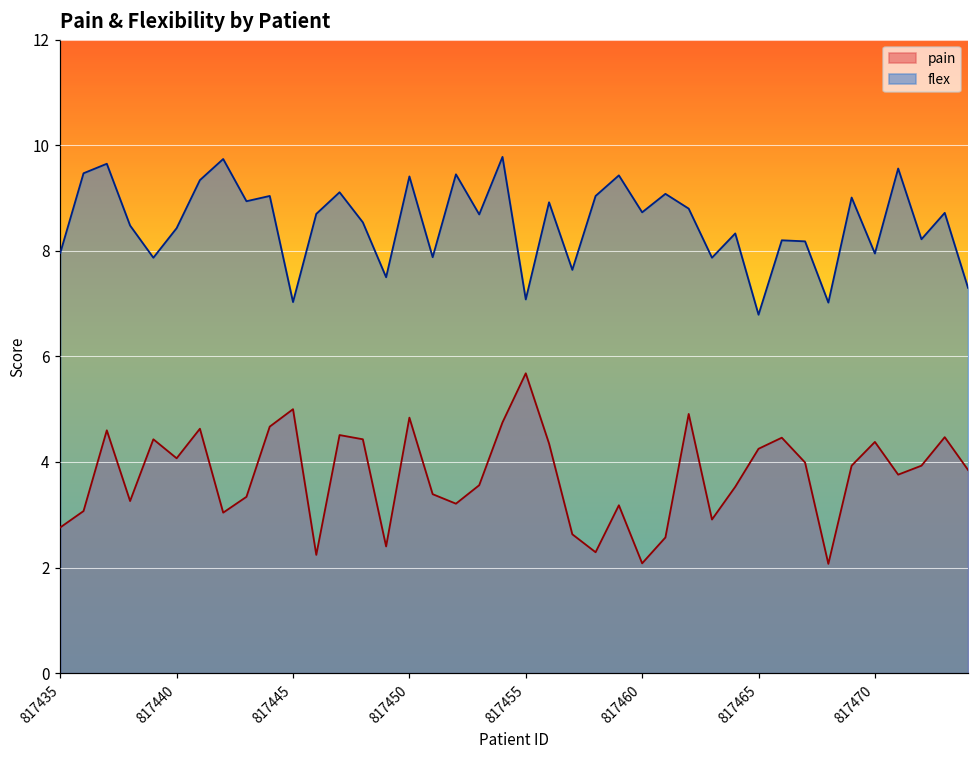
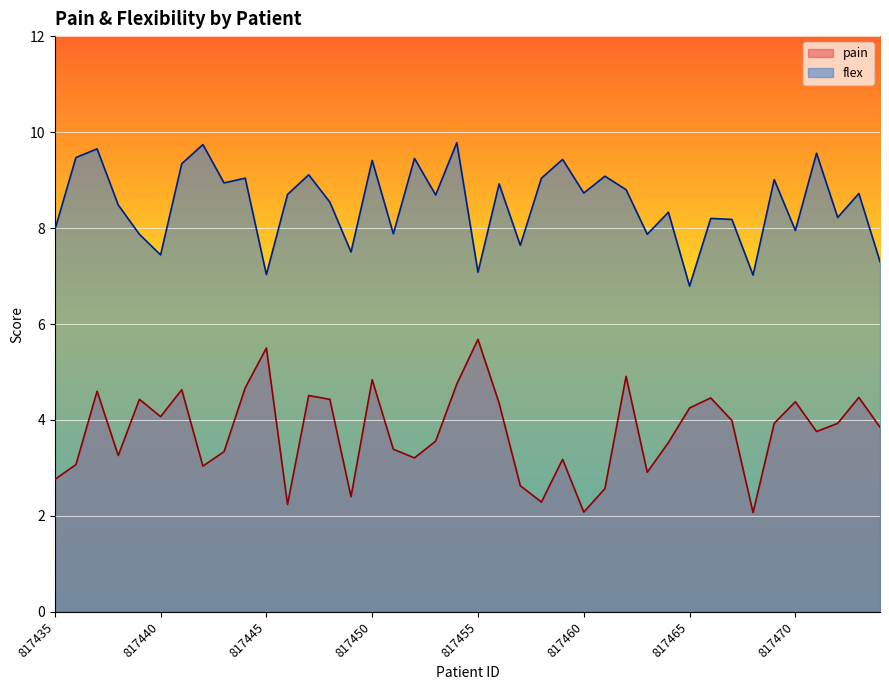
flex, 817440: 8.4 -> 7.4
pain, 817445: 5.0 -> 5.5
